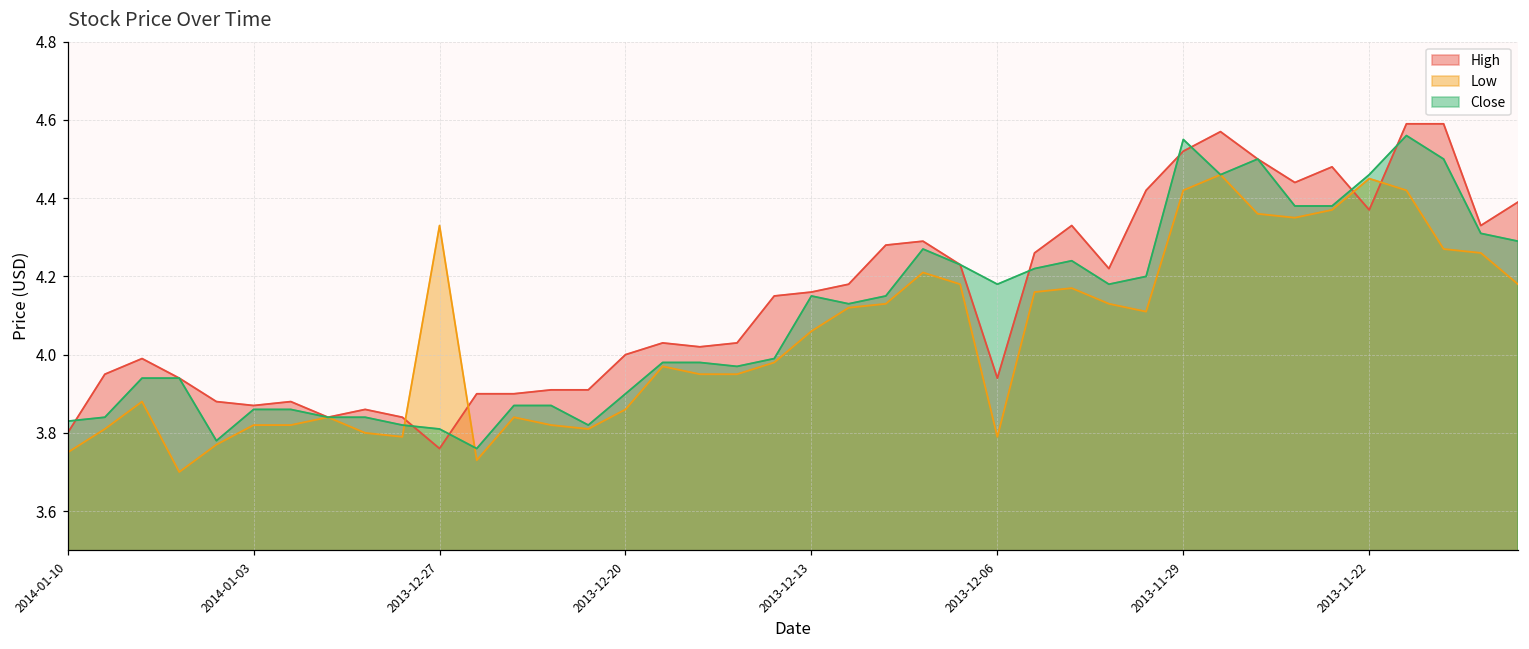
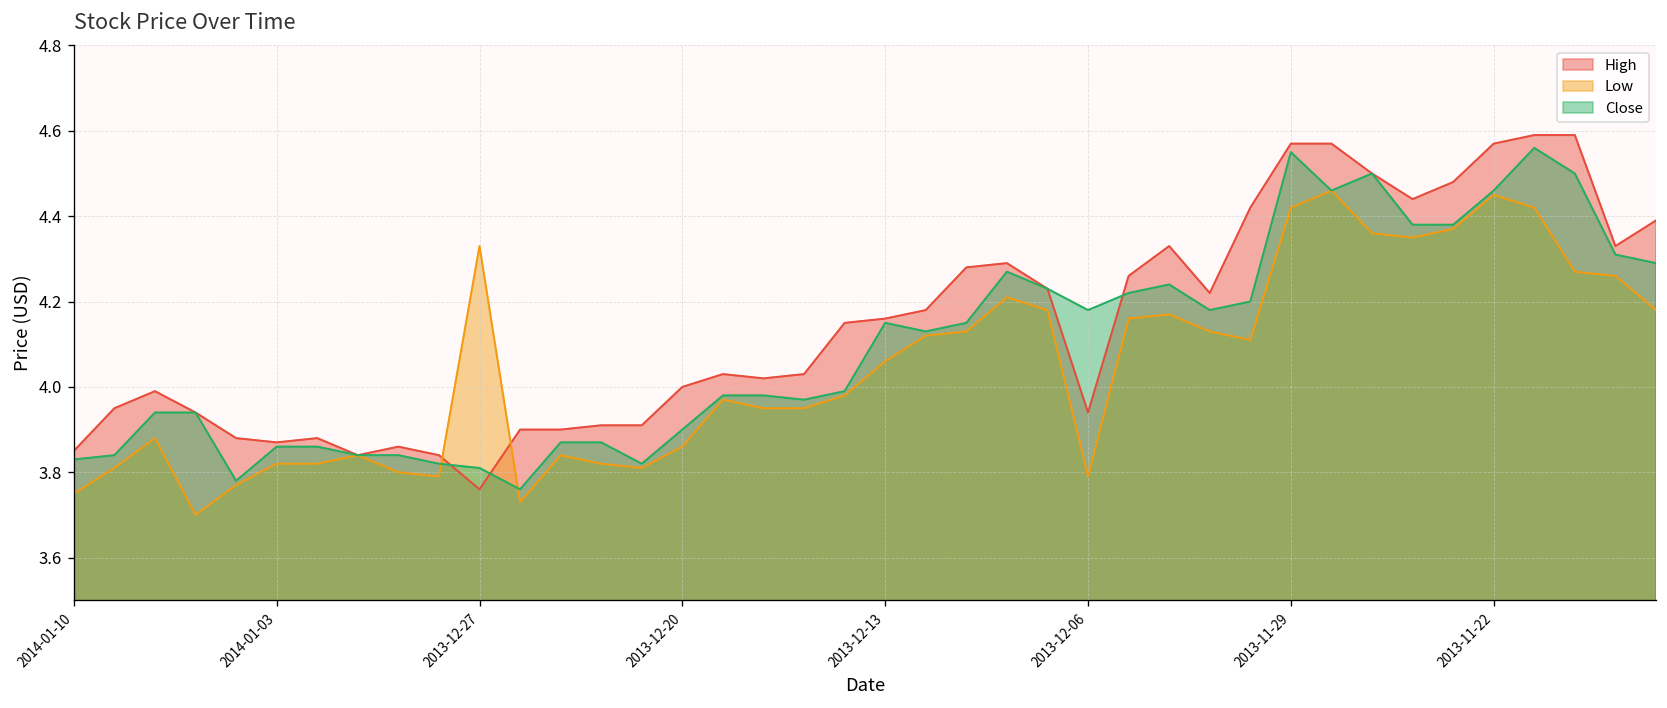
High, 2014-01-10: 3.80 -> 3.85
High, 2013-11-29: 4.52 -> 4.57
High, 2013-11-22: 4.37 -> 4.57
